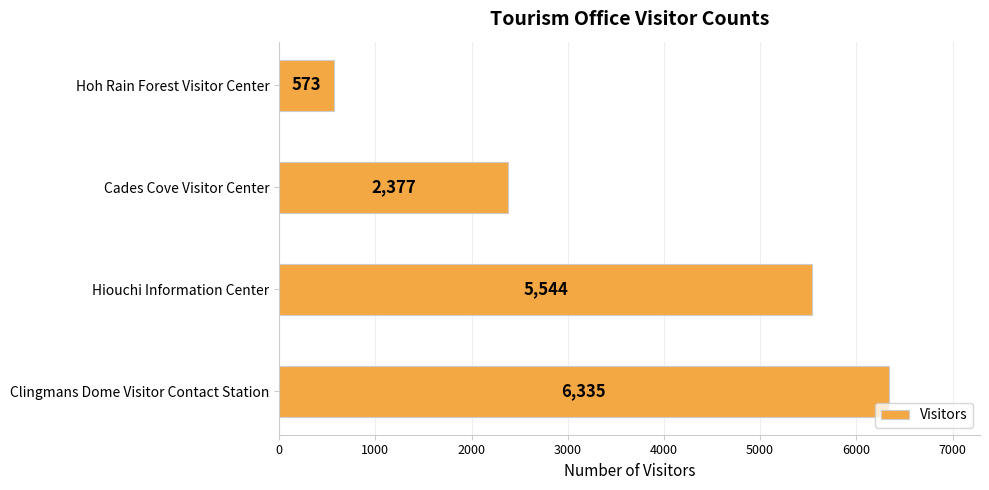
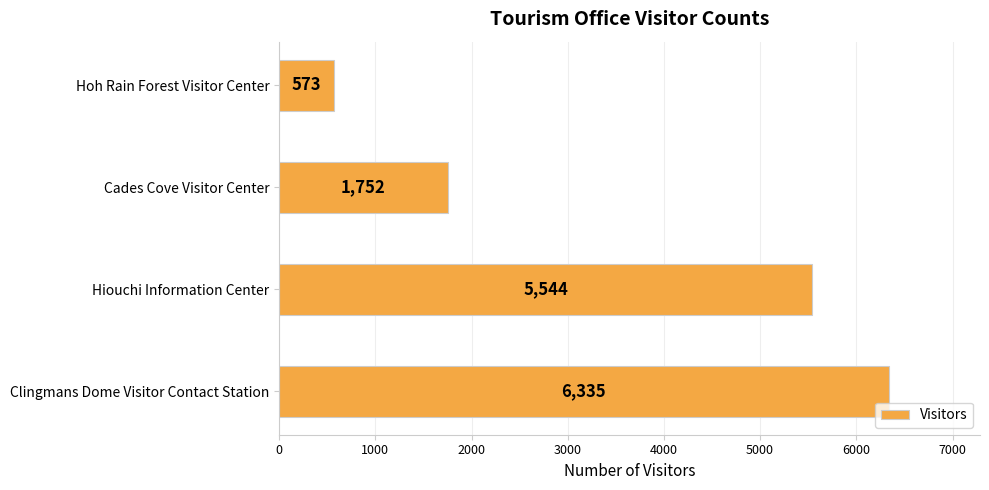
Cades Cove Visitor Center: 2,377 -> 1,752
